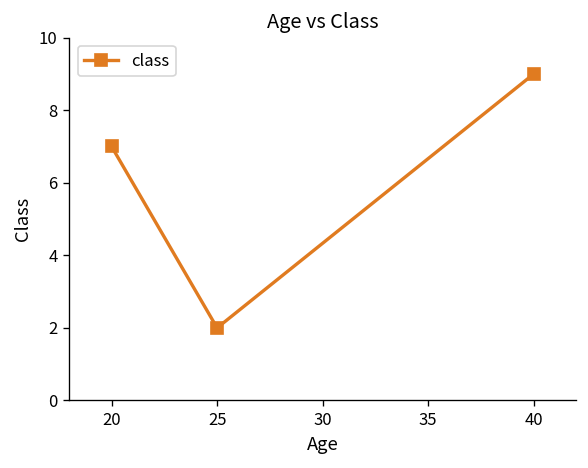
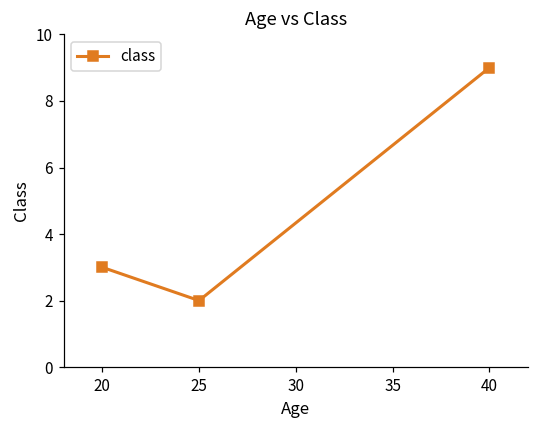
20: 7 -> 3
